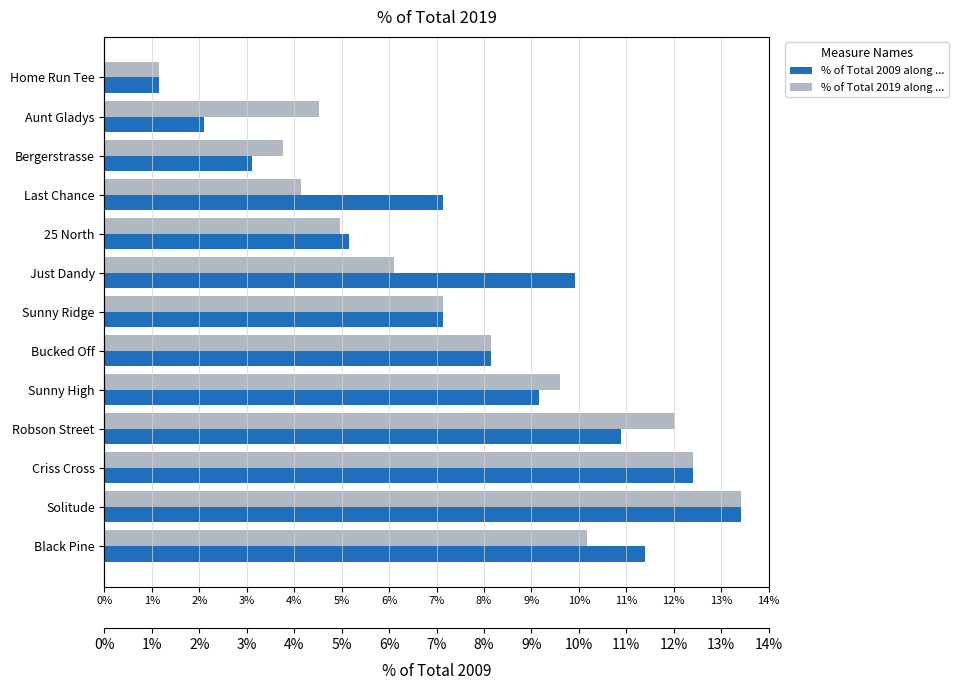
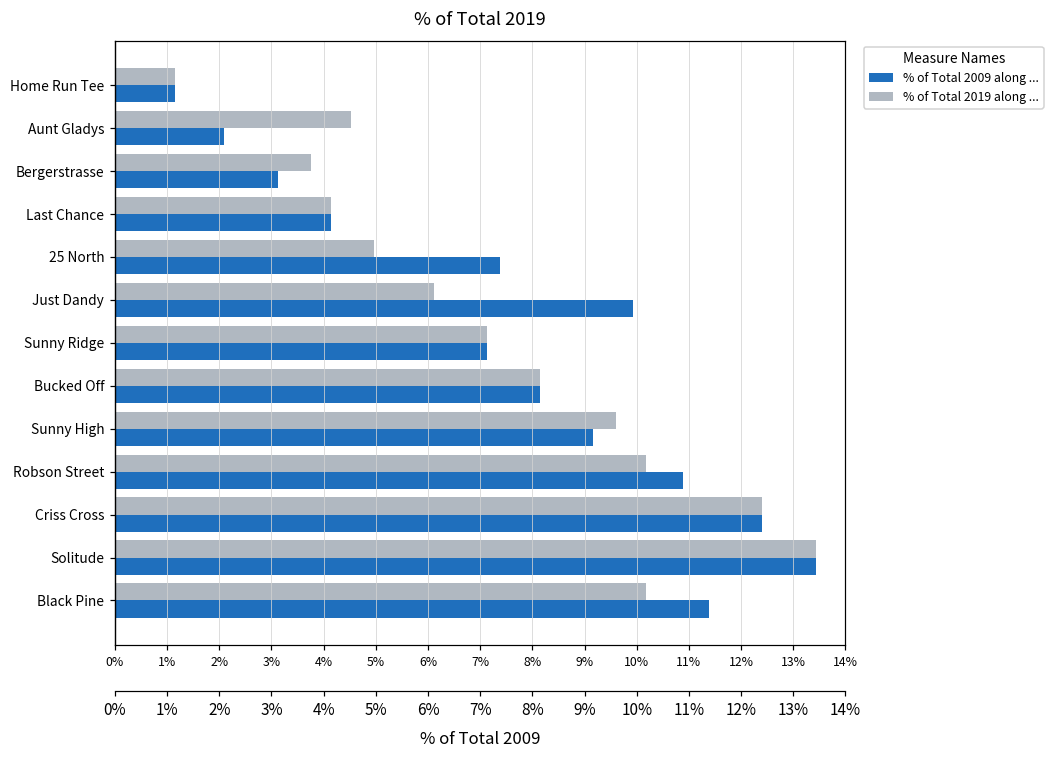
% of Total 2009 along ..., Last Chance: 7.1% -> 4.1%
% of Total 2009 along ..., 25 North: 5.2% -> 7.4%
% of Total 2019 along ..., Robson Street: 12.0% -> 10.2%
